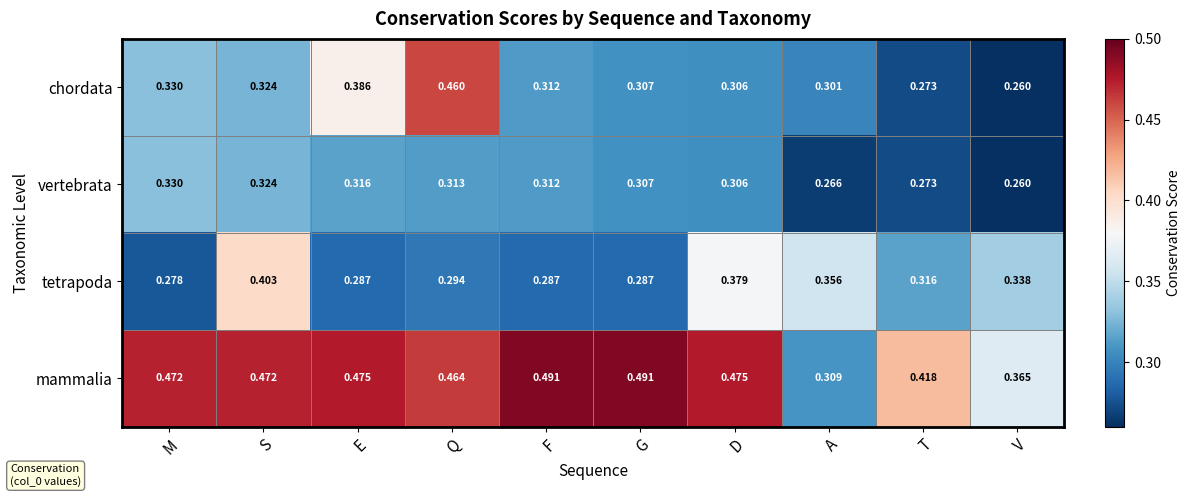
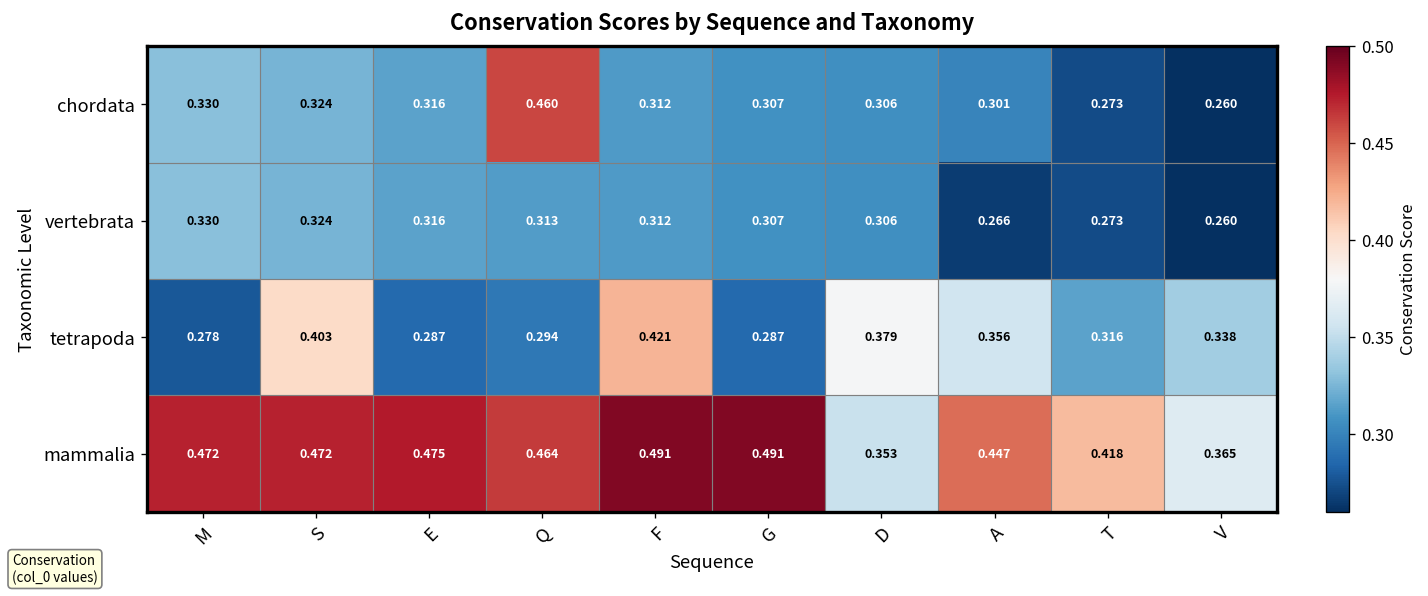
chordata, E: 0.386 -> 0.316
tetrapoda, F: 0.287 -> 0.421
mammalia, D: 0.475 -> 0.353
mammalia, A: 0.309 -> 0.447
